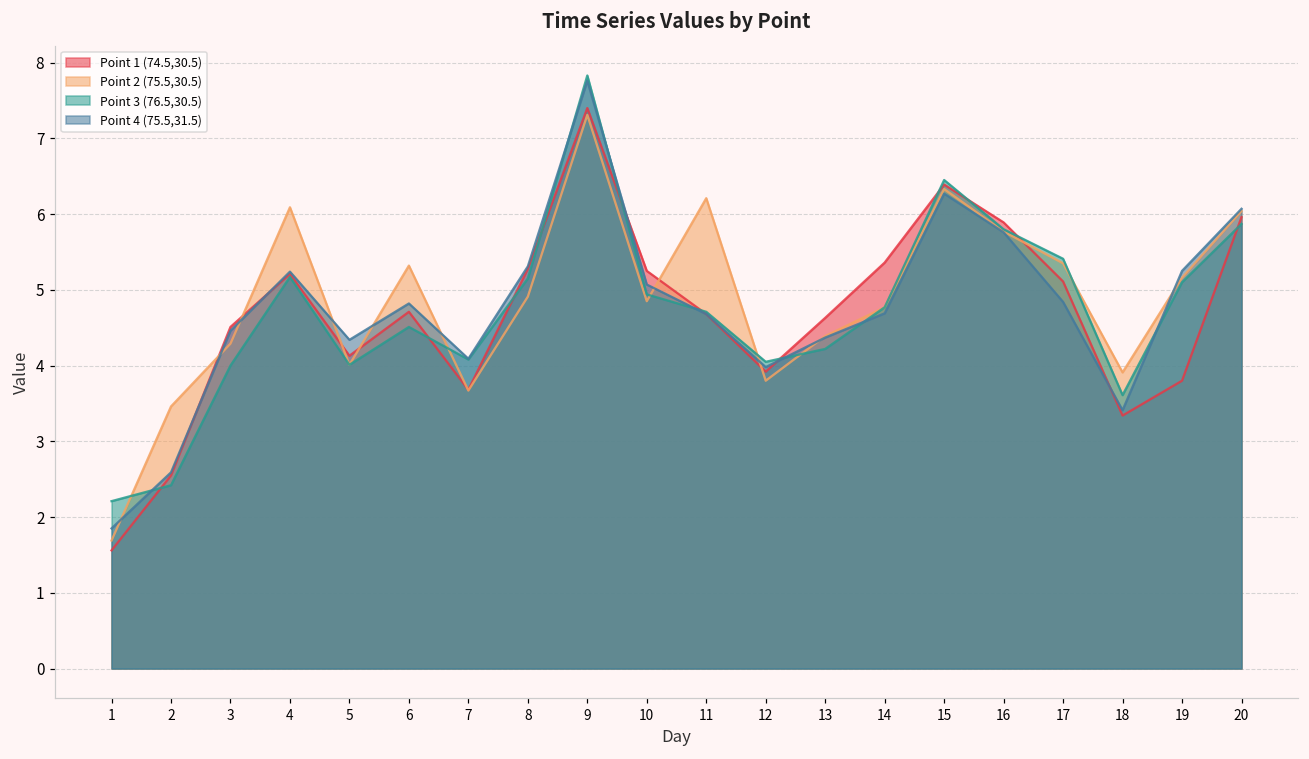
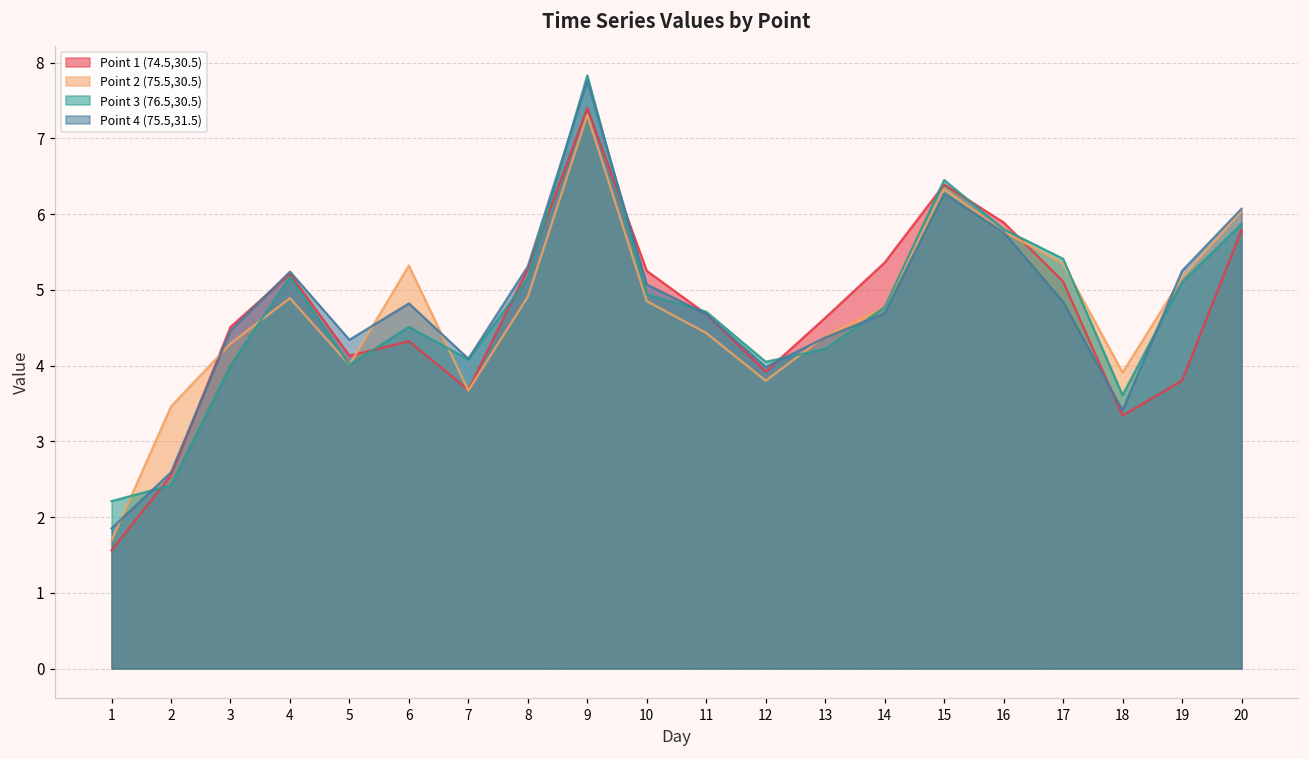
Point 2 (75.5,30.5), 4: 6.1 -> 4.9
Point 1 (74.5,30.5), 6: 4.7 -> 4.3
Point 2 (75.5,30.5), 11: 6.2 -> 4.4
Point 1 (74.5,30.5), 20: 6.0 -> 5.8
